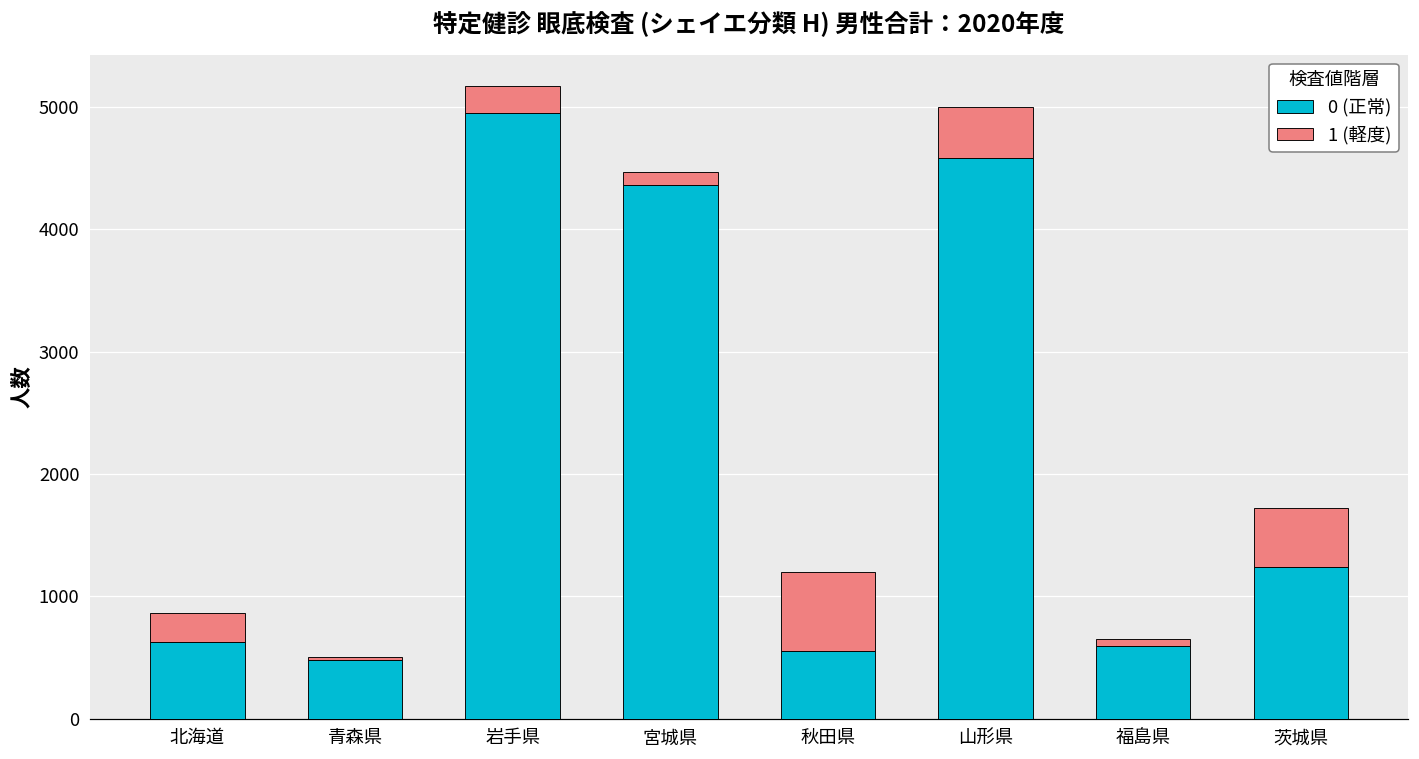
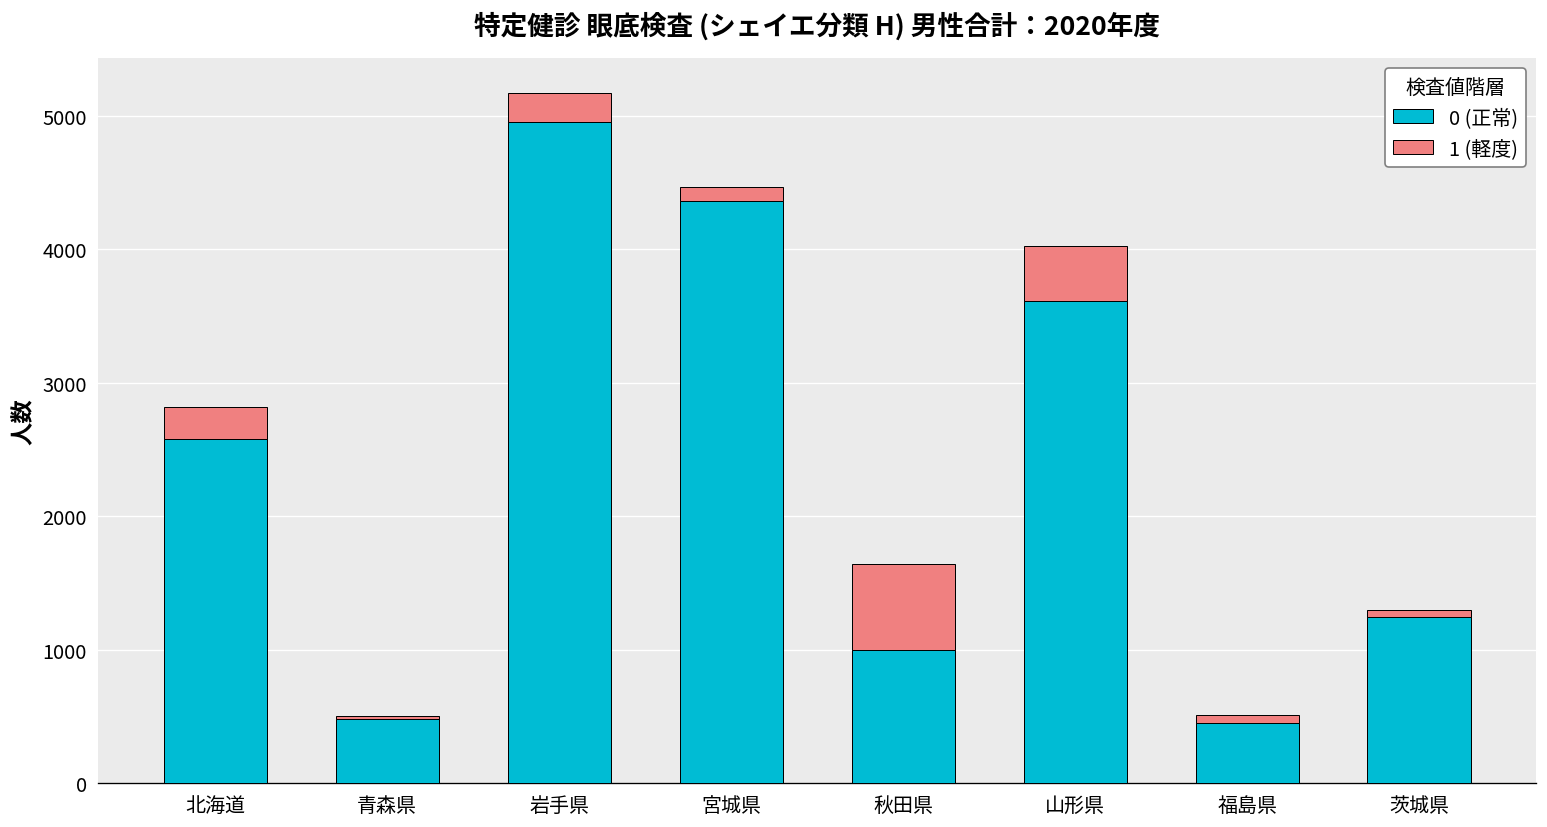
0 (正常), 北海道: 620 -> 2580
0 (正常), 秋田県: 560 -> 1000
0 (正常), 山形県: 4590 -> 3620
0 (正常), 福島県: 590 -> 450
1 (軽度), 茨城県: 480 -> 60
